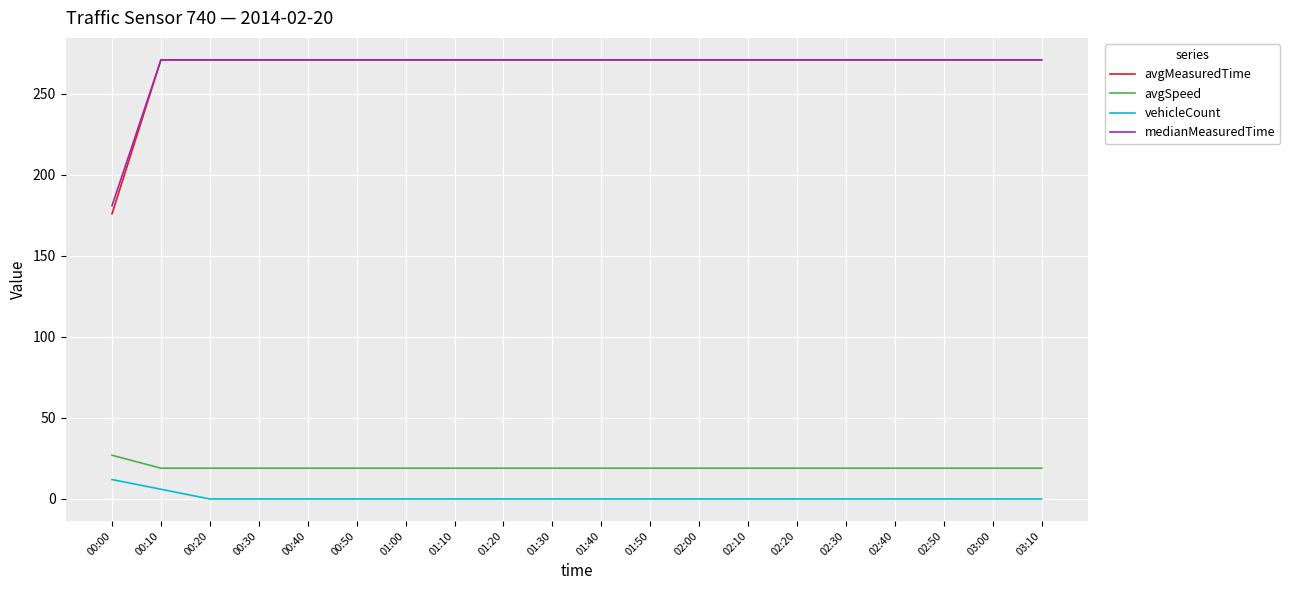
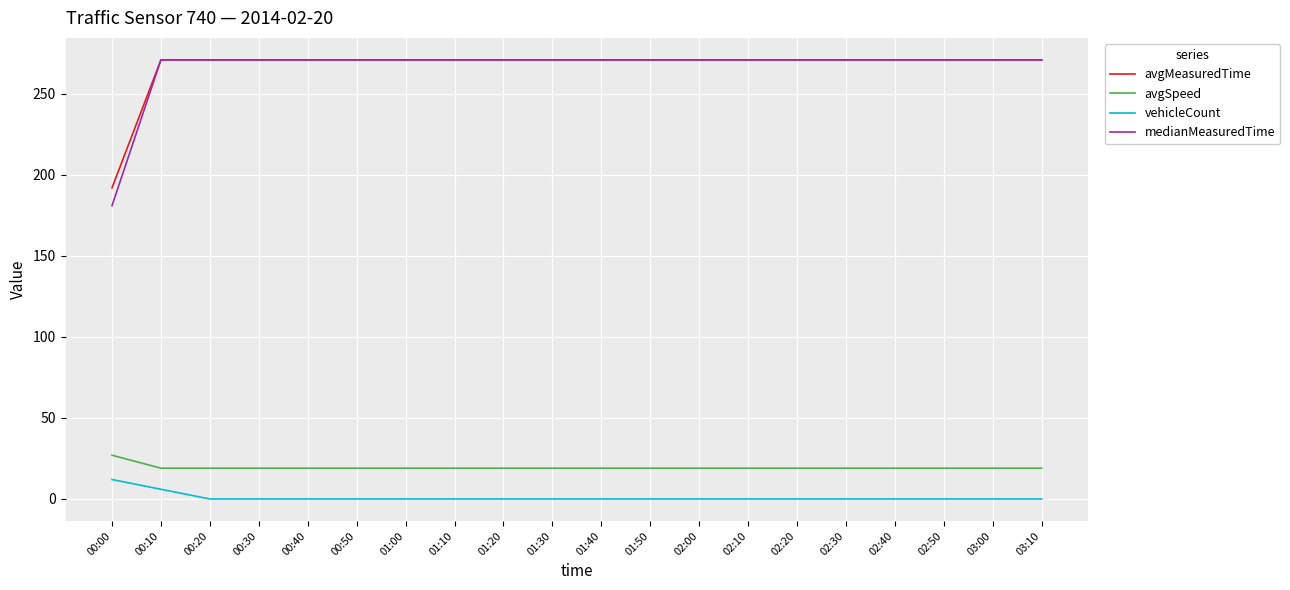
avgMeasuredTime, 00:00: 176 -> 192
